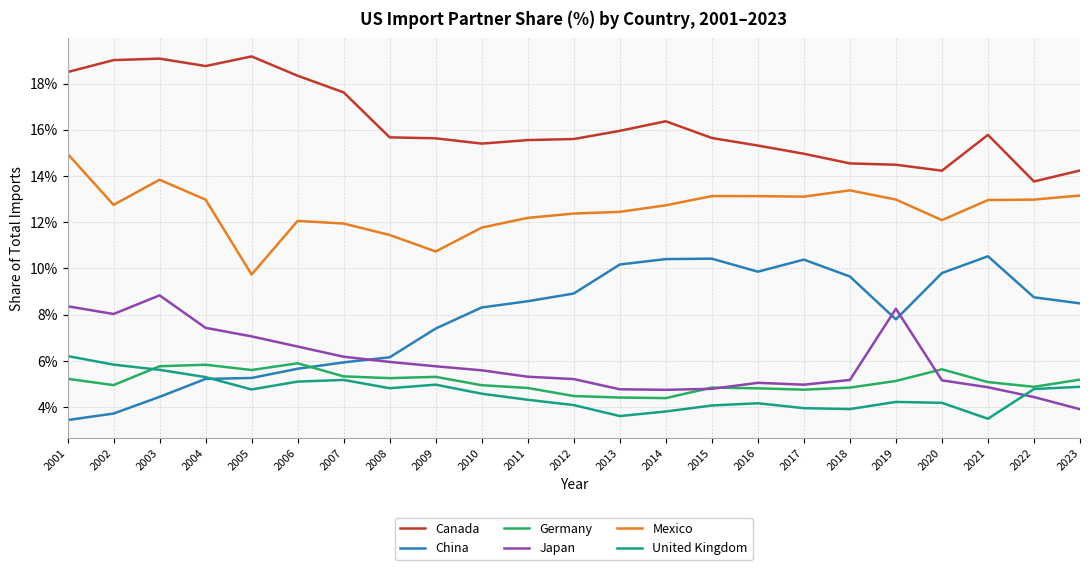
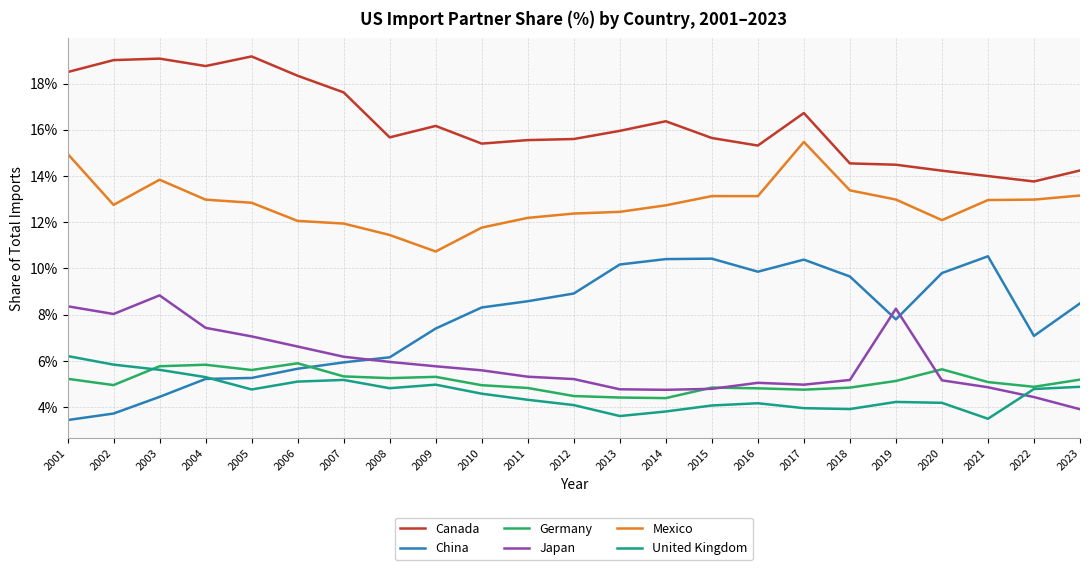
Mexico, 2005: 9.7% -> 12.8%
Canada, 2009: 15.6% -> 16.2%
Canada, 2017: 15.0% -> 16.7%
Mexico, 2017: 13.1% -> 15.5%
Canada, 2021: 15.8% -> 14.0%
China, 2022: 8.8% -> 7.1%
